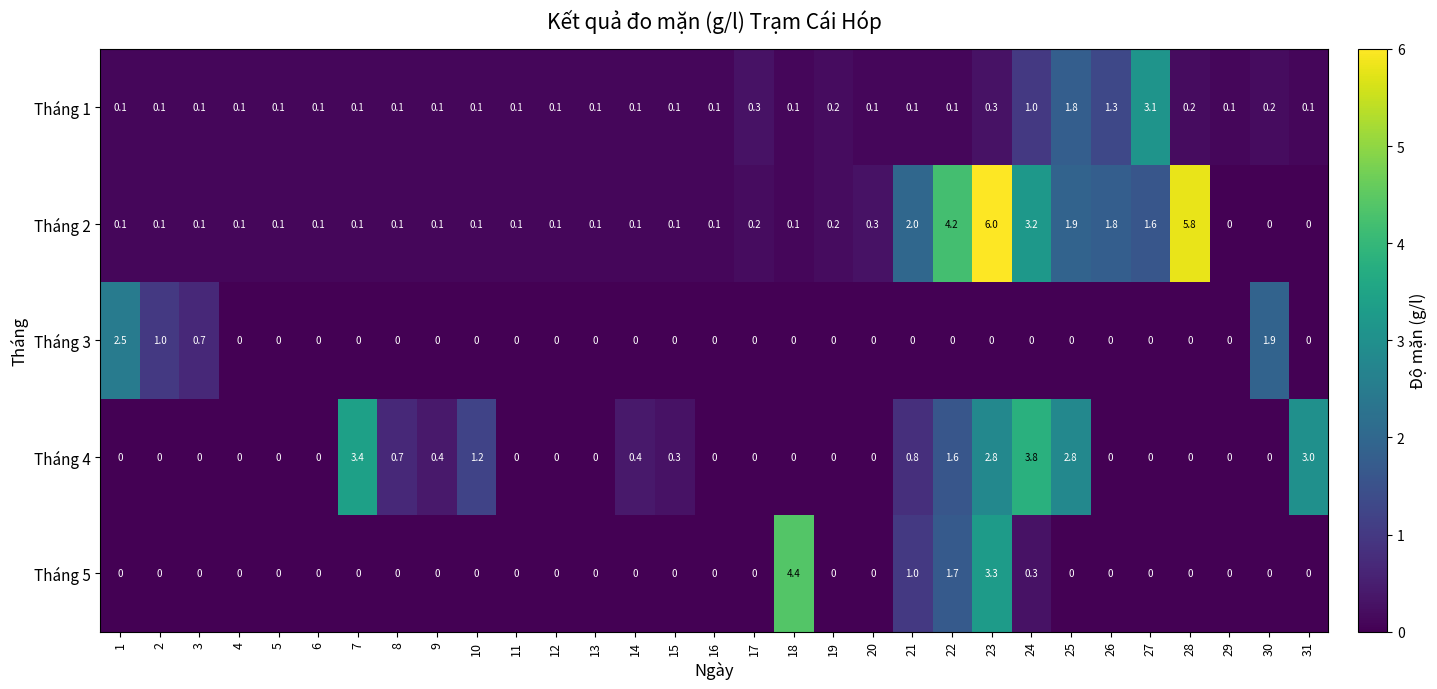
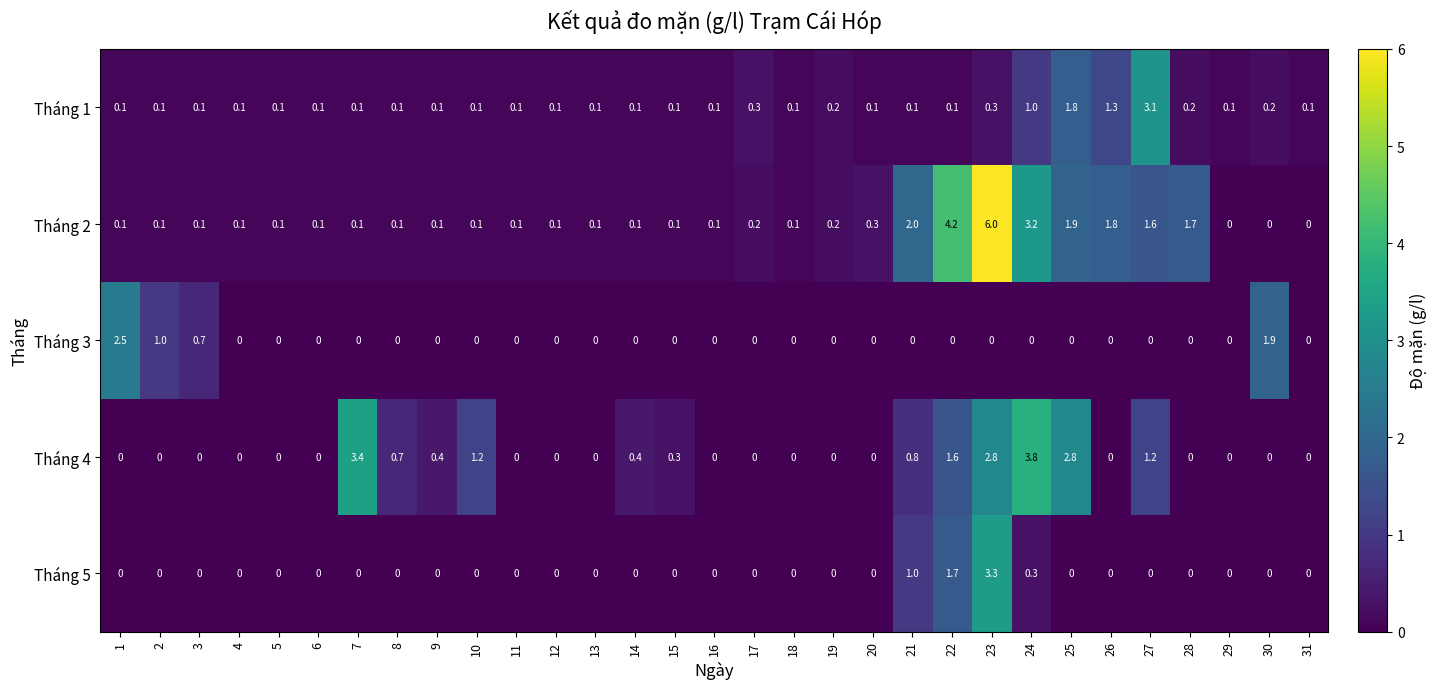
Tháng 2, 28: 5.8 -> 1.7
Tháng 4, 27: 0 -> 1.2
Tháng 4, 31: 3.0 -> 0
Tháng 5, 18: 4.4 -> 0
